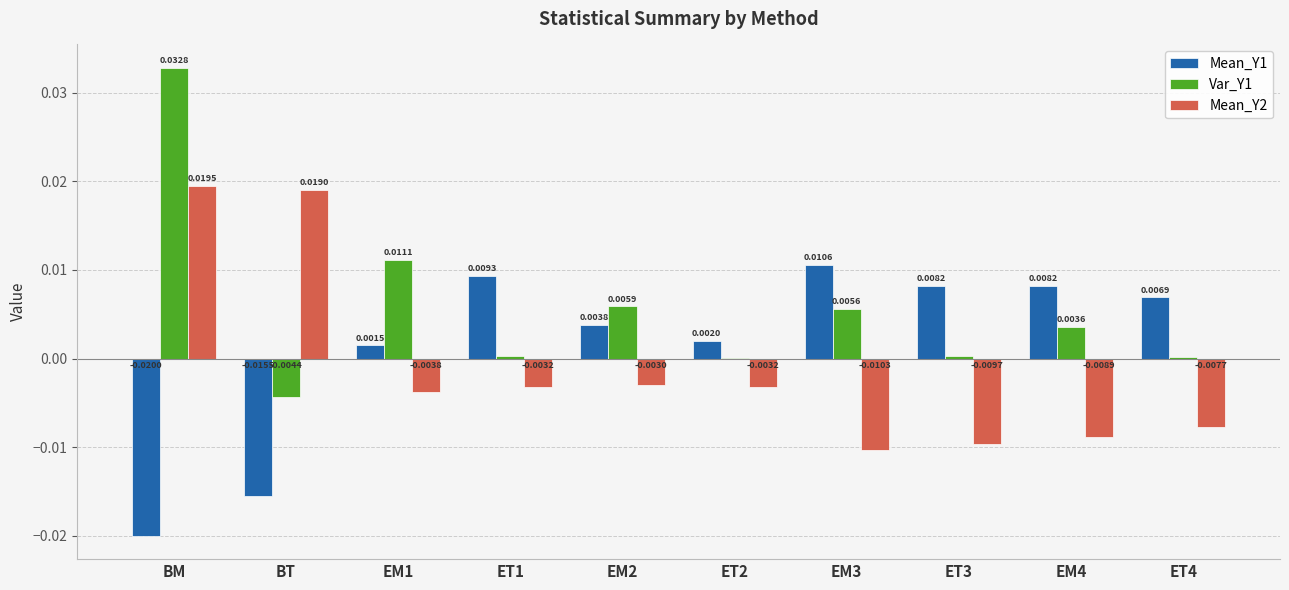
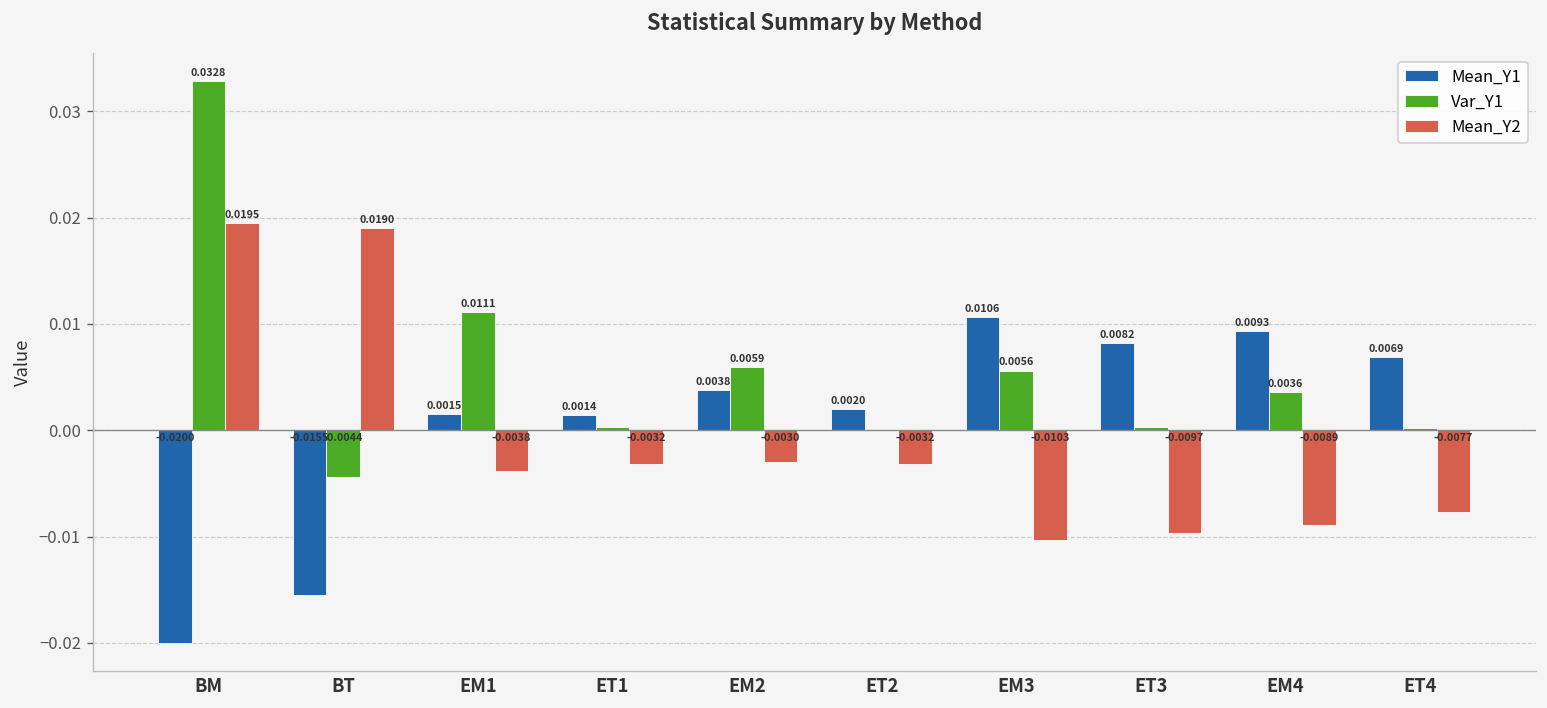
Mean_Y1, ET1: 0.0093 -> 0.0014
Mean_Y1, EM4: 0.0082 -> 0.0093
